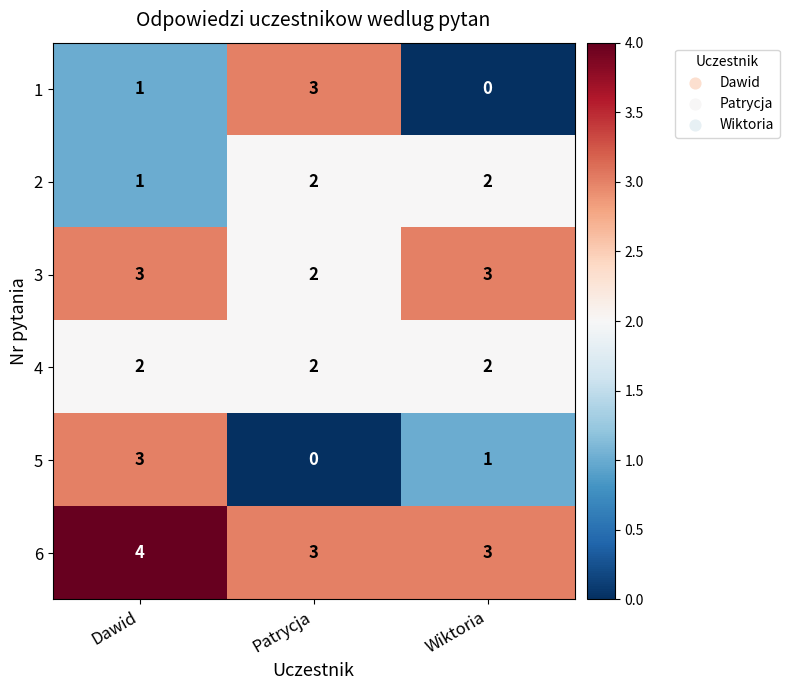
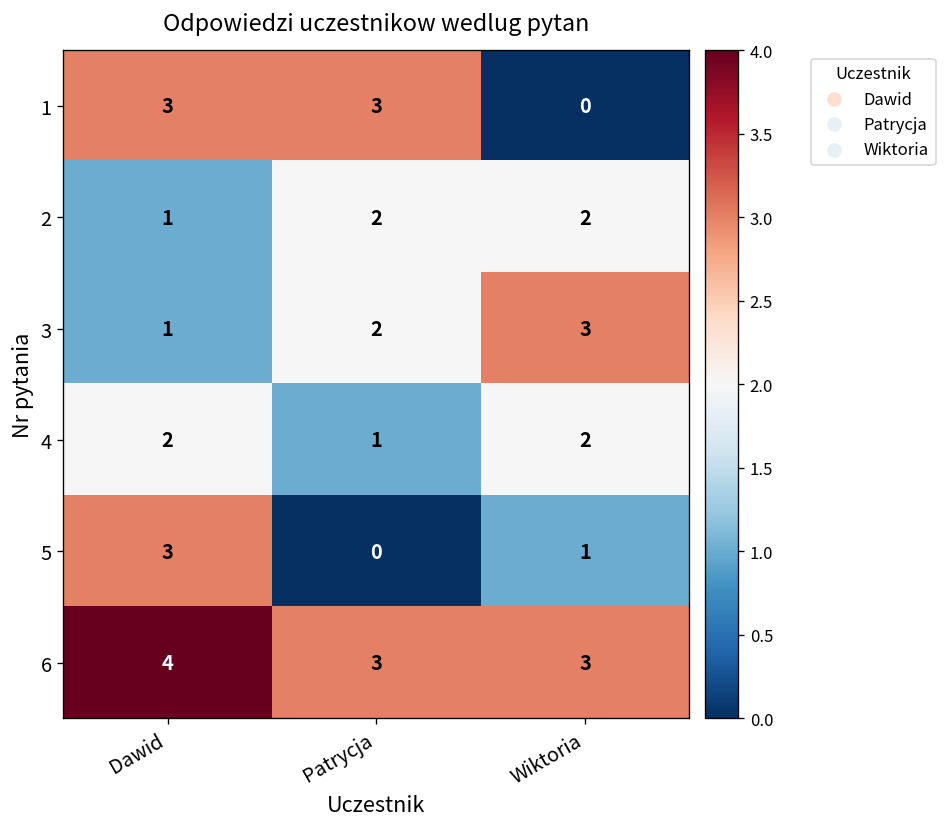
1, Dawid: 1 -> 3
3, Dawid: 3 -> 1
4, Patrycja: 2 -> 1
